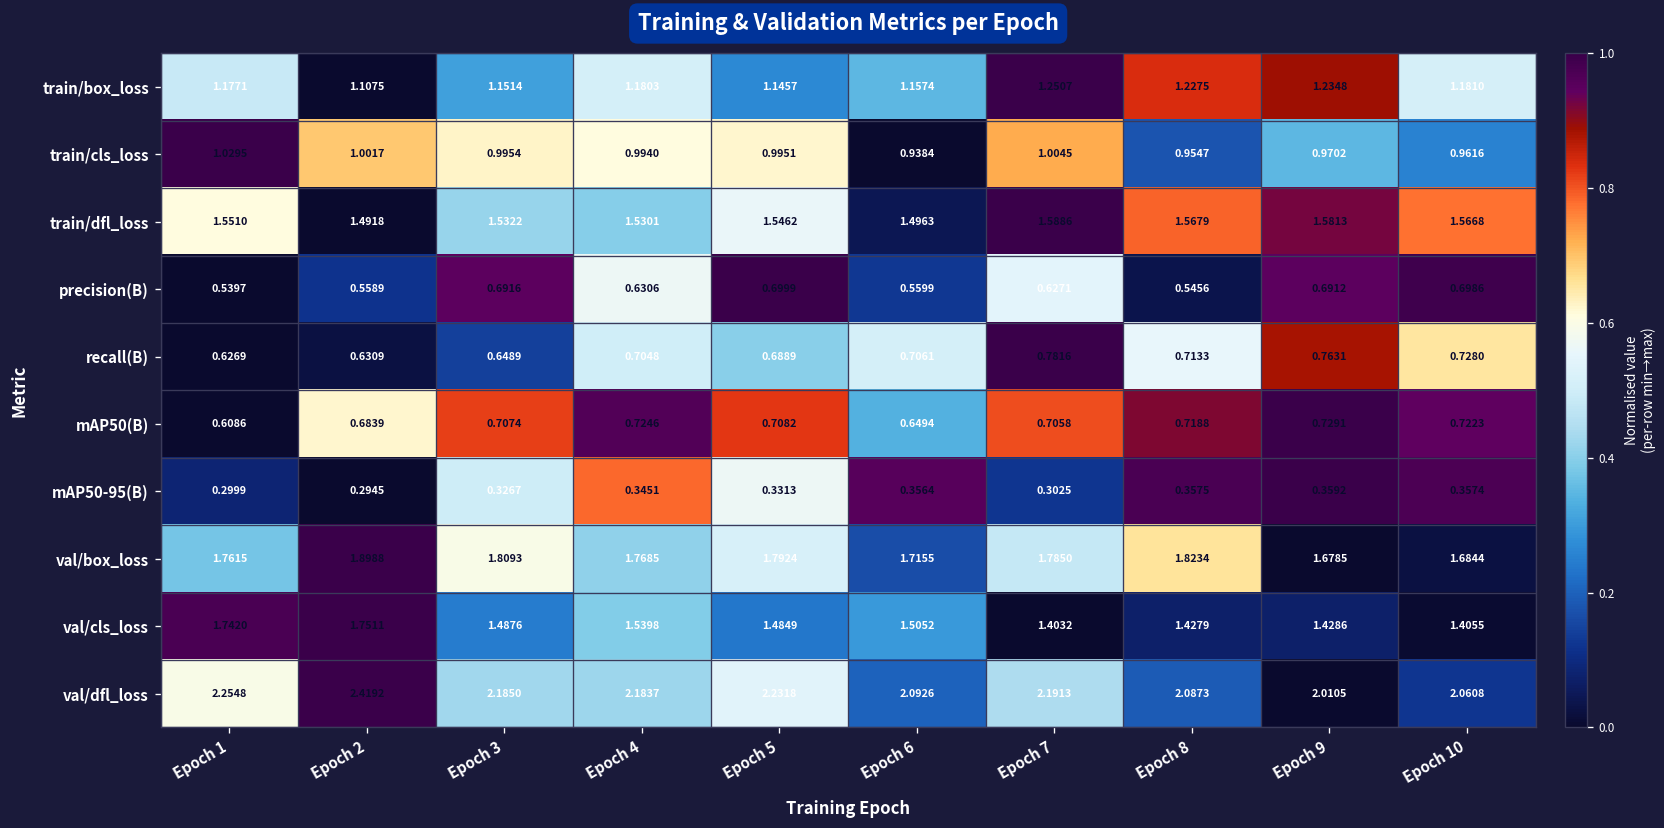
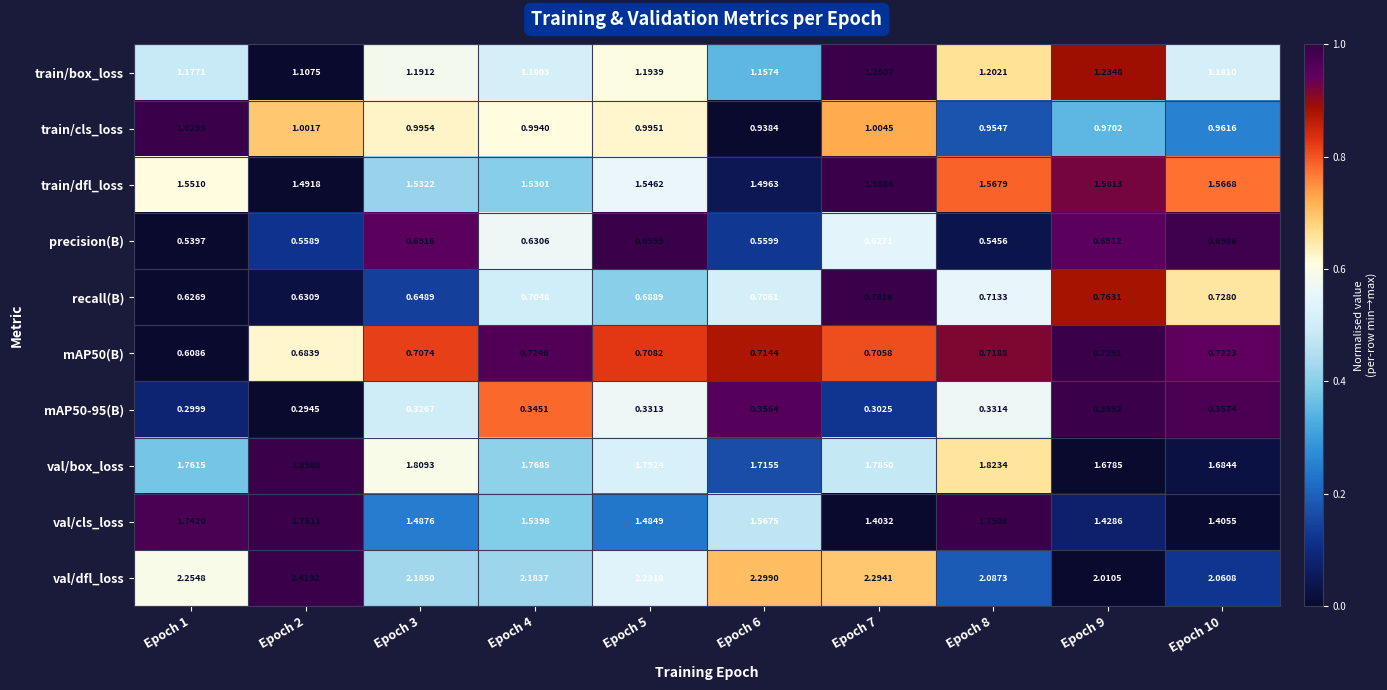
train/box_loss, Epoch 3: 1.1514 -> 1.1912
train/box_loss, Epoch 5: 1.1457 -> 1.1939
train/box_loss, Epoch 8: 1.2275 -> 1.2021
mAP50(B), Epoch 6: 0.6494 -> 0.7144
mAP50-95(B), Epoch 8: 0.3575 -> 0.3314
val/cls_loss, Epoch 6: 1.5052 -> 1.5675
val/cls_loss, Epoch 8: 1.4279 -> 1.7508
val/dfl_loss, Epoch 6: 2.0926 -> 2.2990
val/dfl_loss, Epoch 7: 2.1913 -> 2.2941
